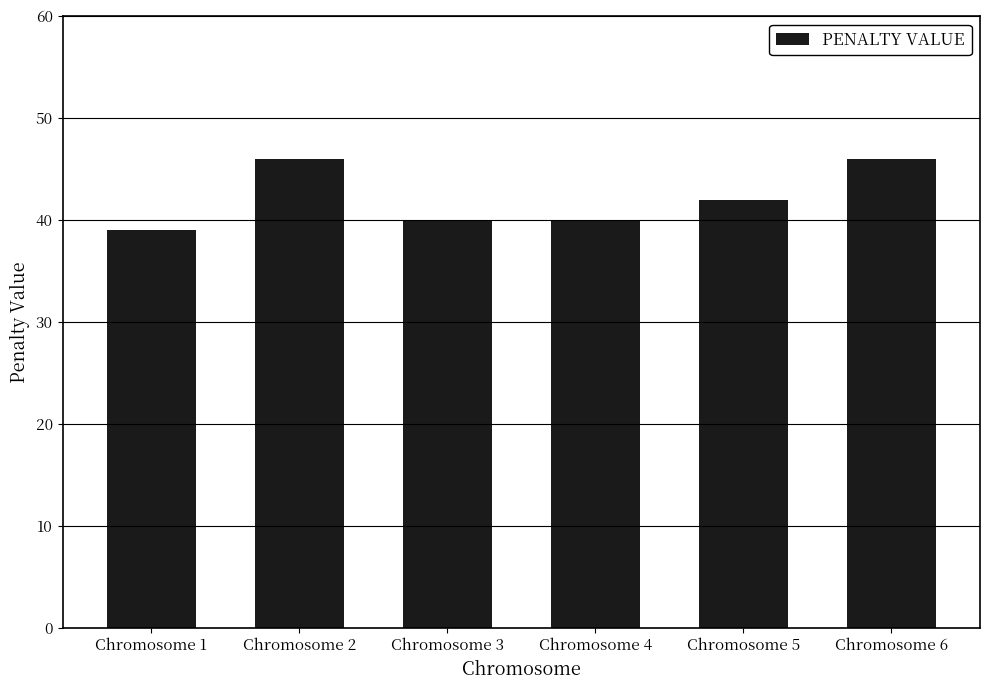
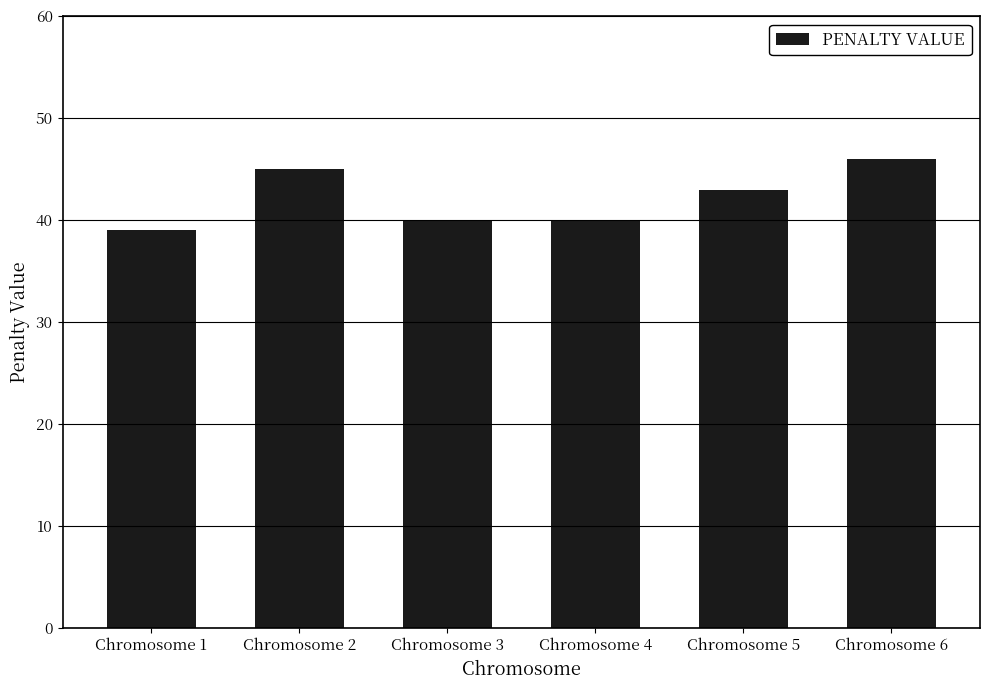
Chromosome 2: 46 -> 45
Chromosome 5: 42 -> 43
